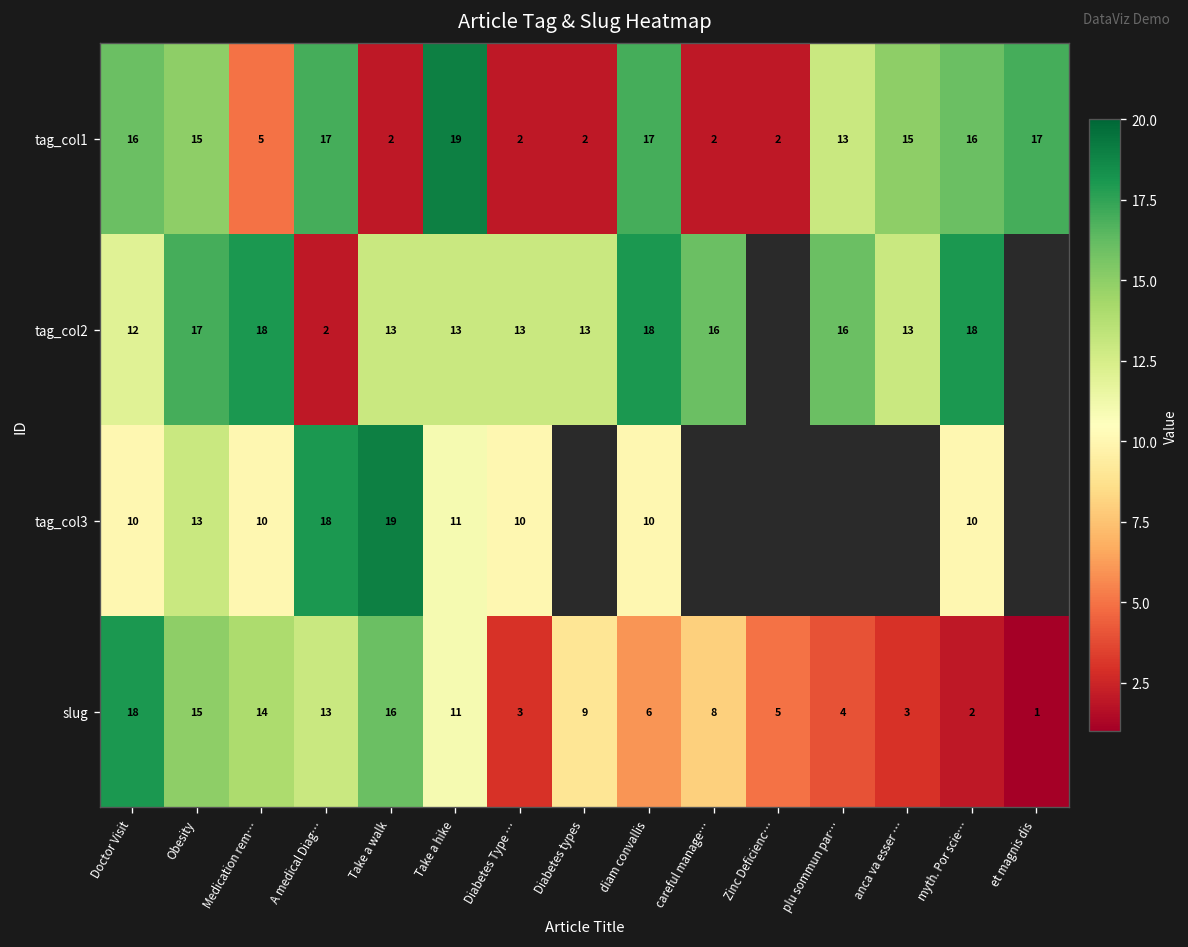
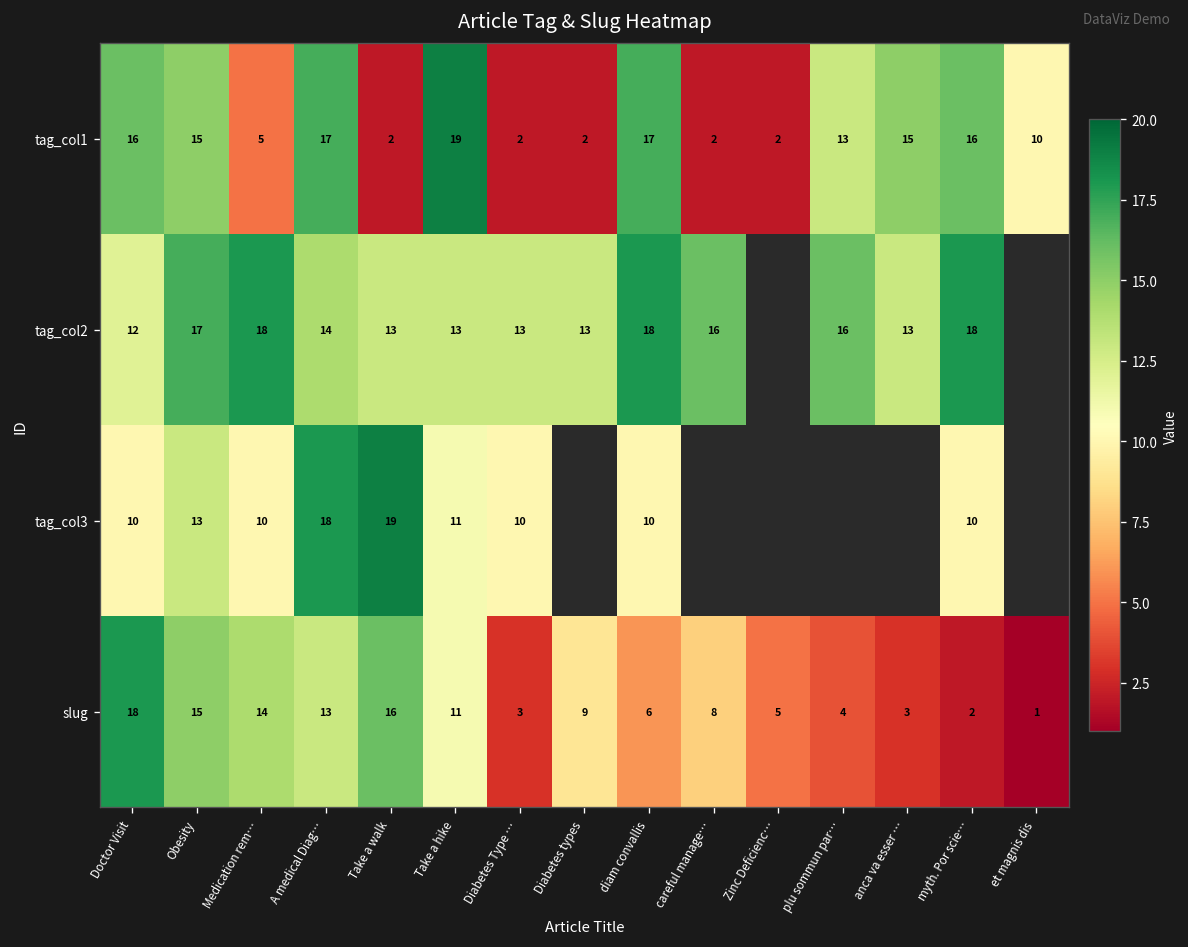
tag_col1, et magnis dis: 17 -> 10
tag_col2, A medical Diag…: 2 -> 14
